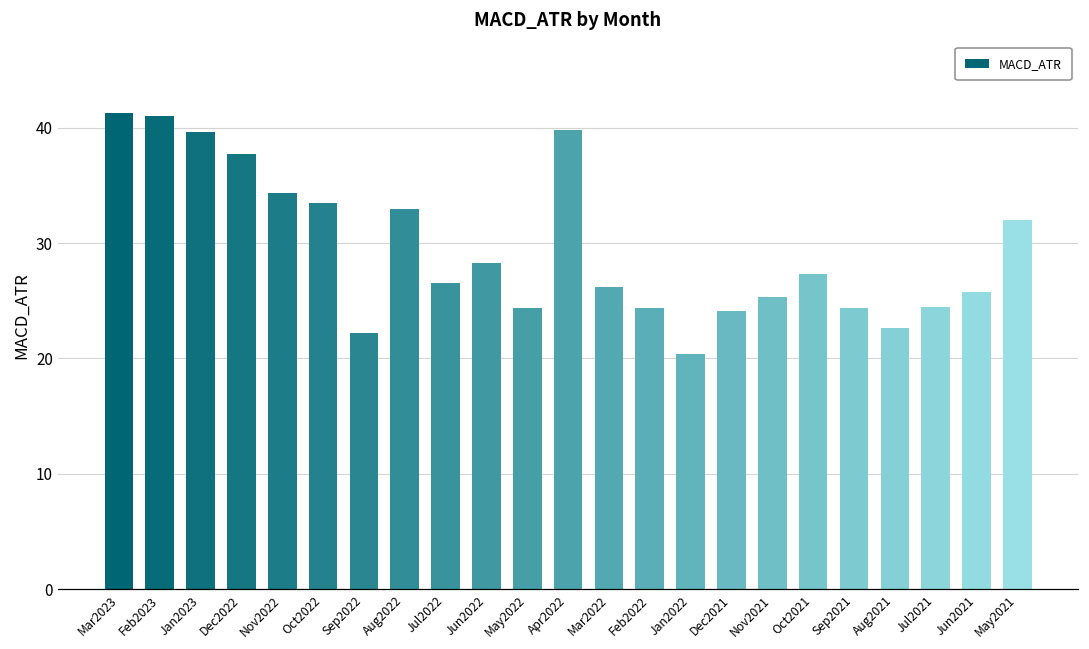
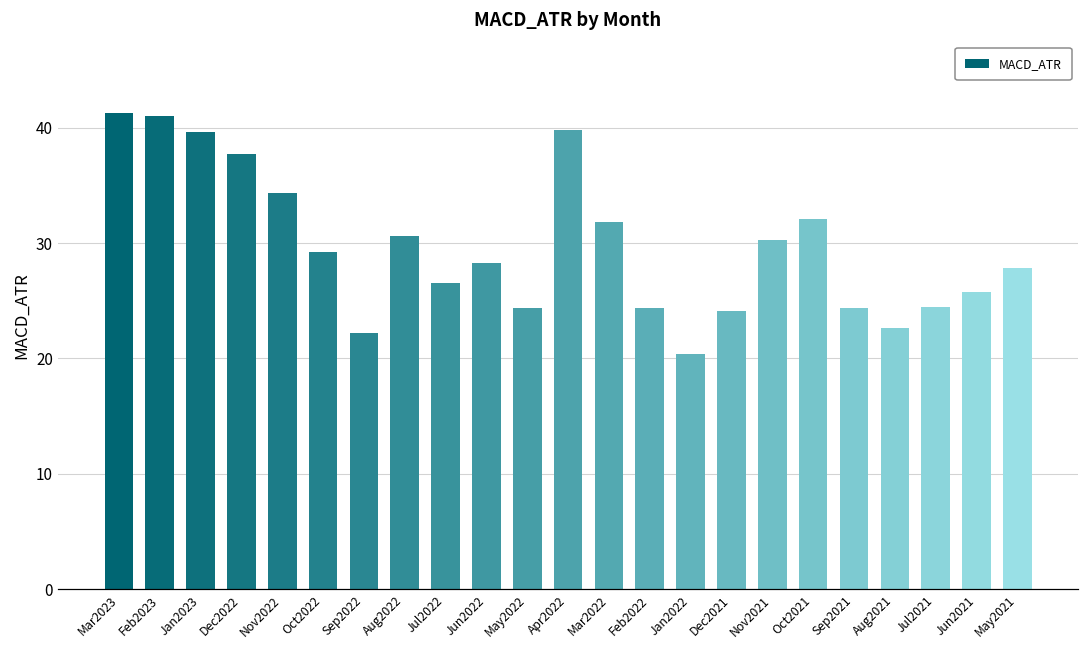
Oct2022: 33.4 -> 29.2
Aug2022: 32.9 -> 30.6
Mar2022: 26.2 -> 31.8
Nov2021: 25.3 -> 30.2
Oct2021: 27.3 -> 32.1
May2021: 32.0 -> 27.8
